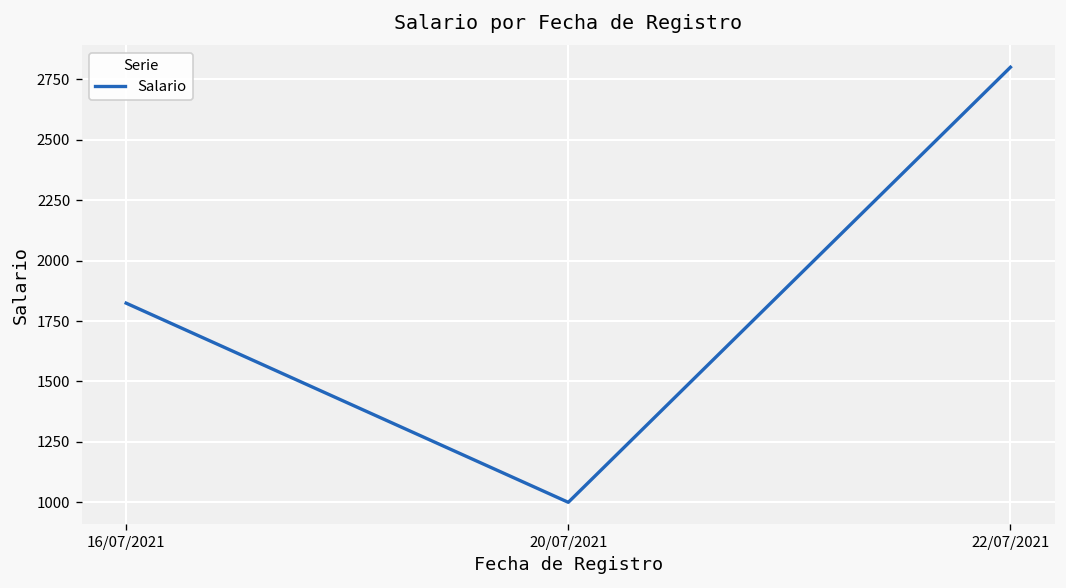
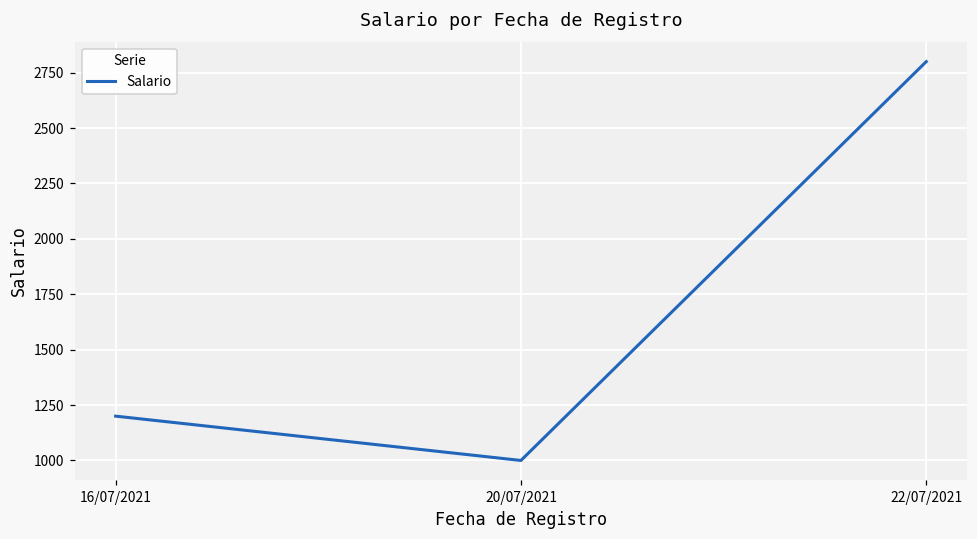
16/07/2021: 1820 -> 1200
